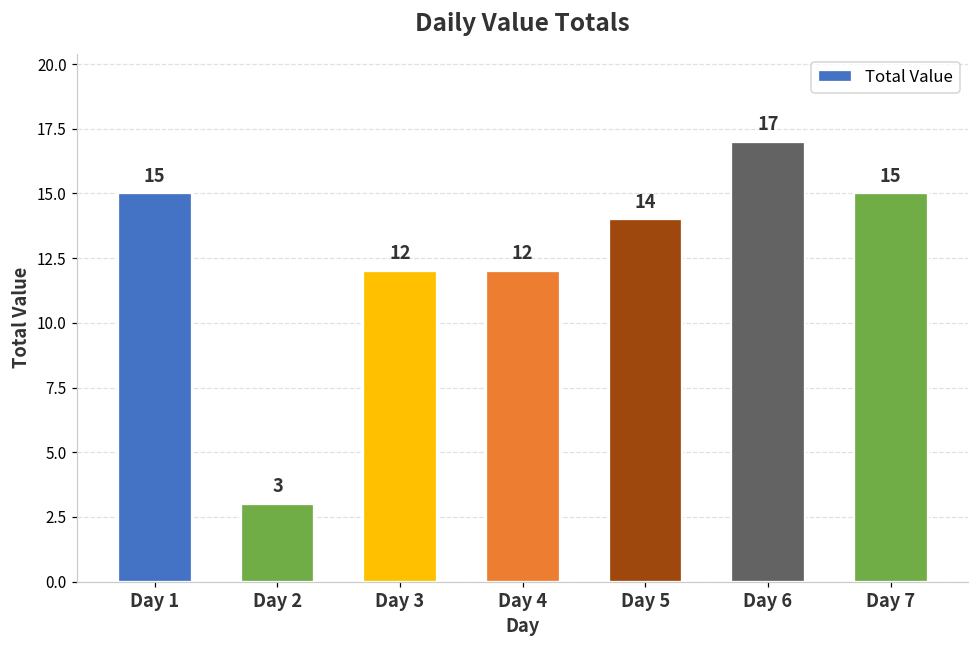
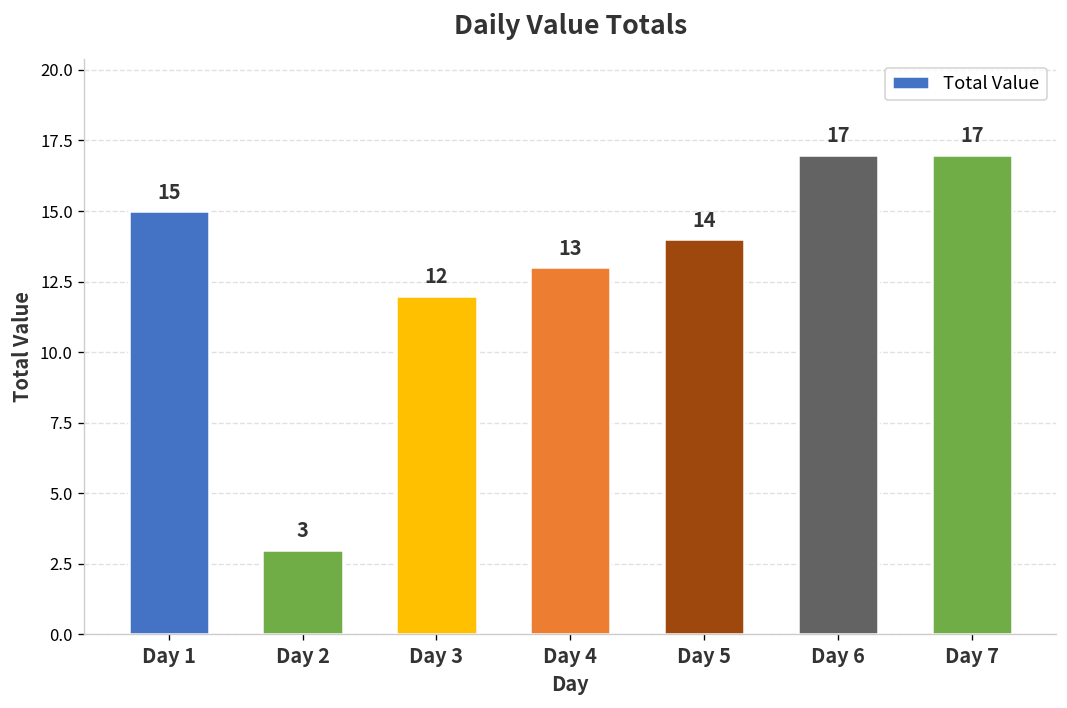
Day 4: 12 -> 13
Day 7: 15 -> 17
